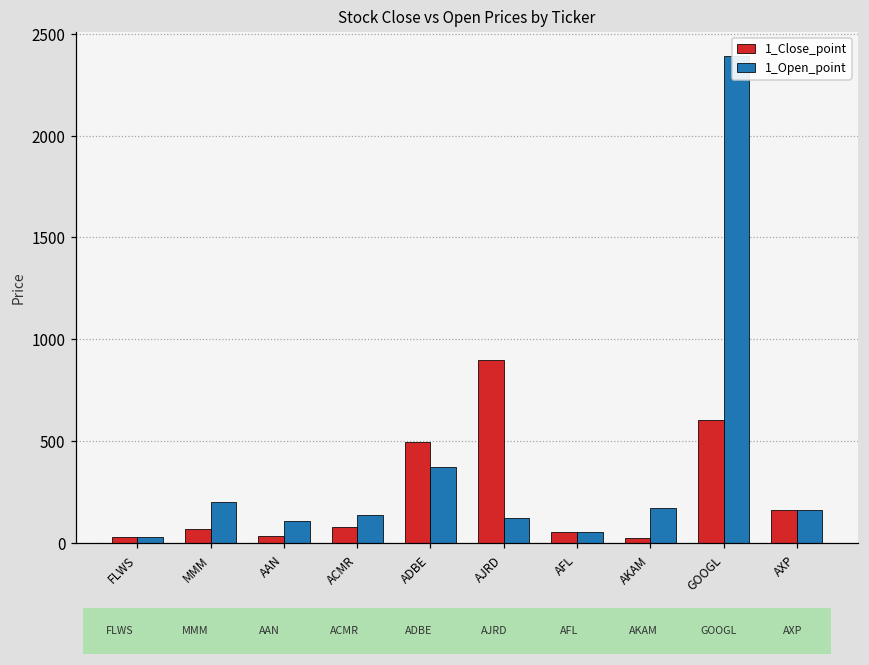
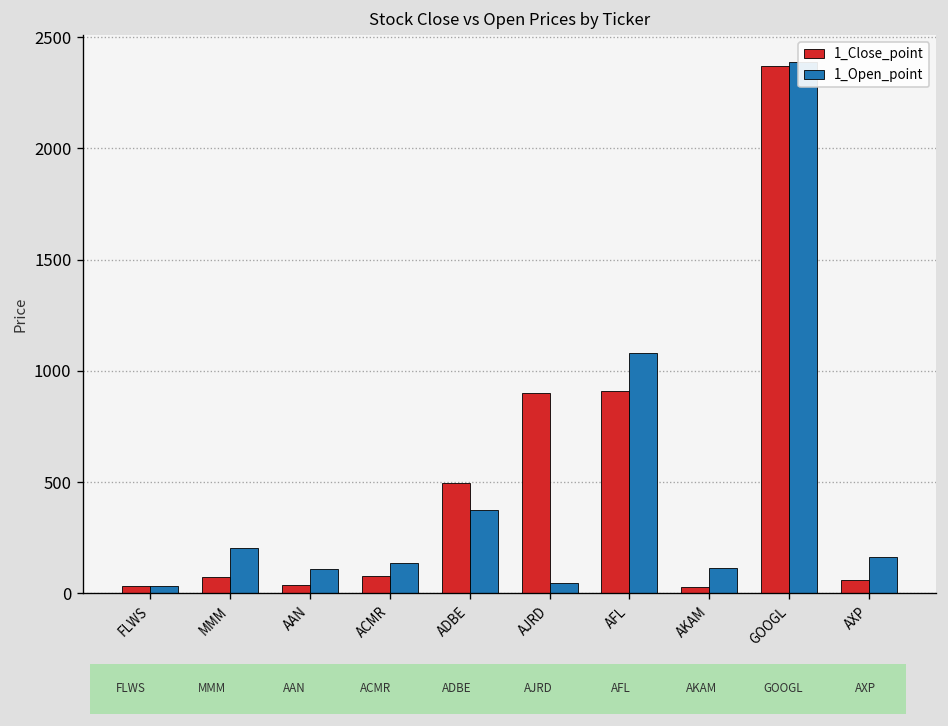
1_Open_point, AJRD: 130 -> 50
1_Close_point, AFL: 60 -> 910
1_Open_point, AFL: 60 -> 1080
1_Open_point, AKAM: 170 -> 110
1_Close_point, GOOGL: 610 -> 2370
1_Close_point, AXP: 160 -> 60
